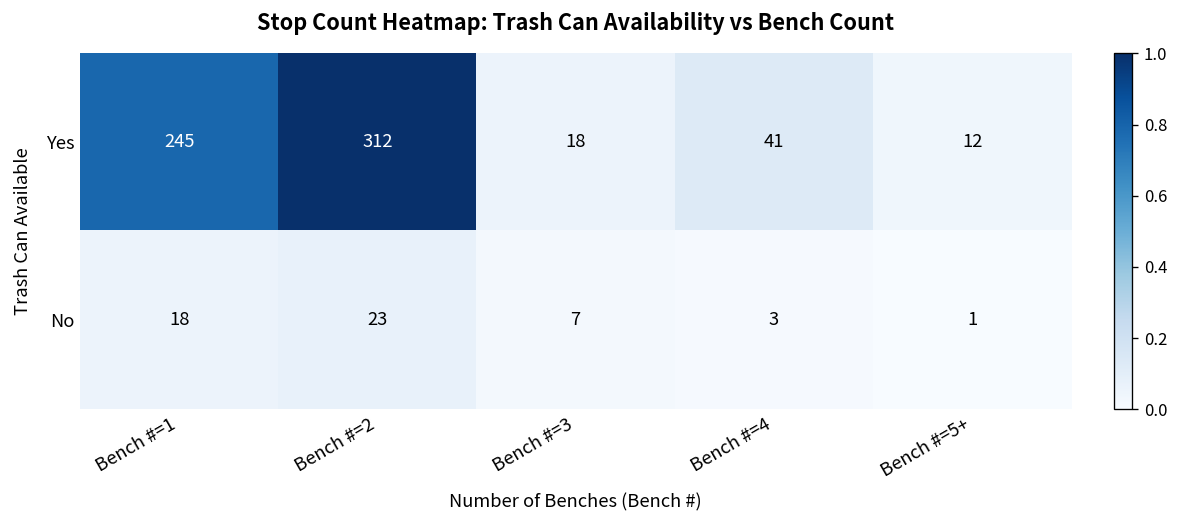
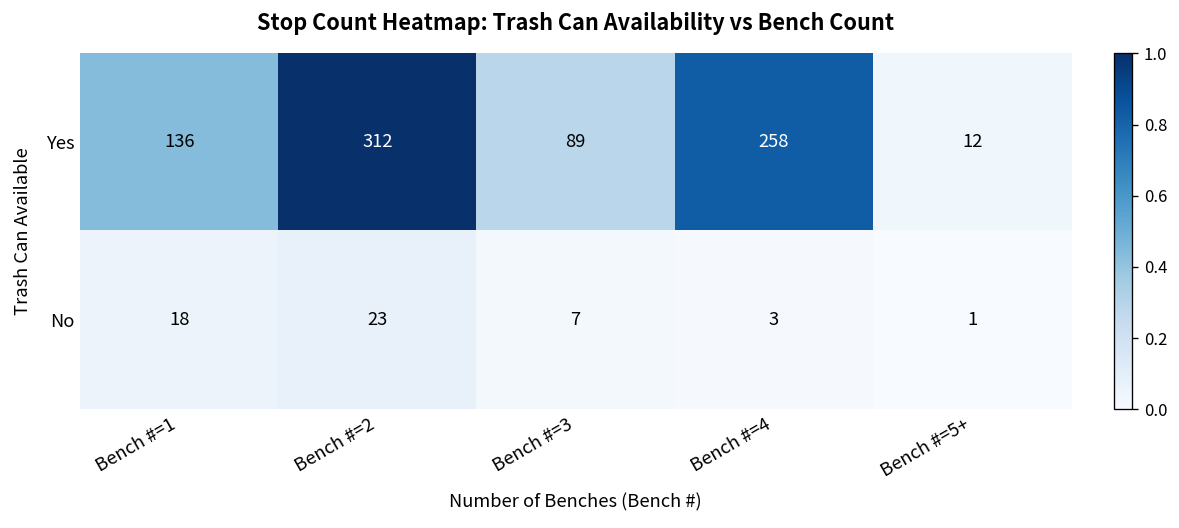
Yes, Bench #=1: 245 -> 136
Yes, Bench #=3: 18 -> 89
Yes, Bench #=4: 41 -> 258
